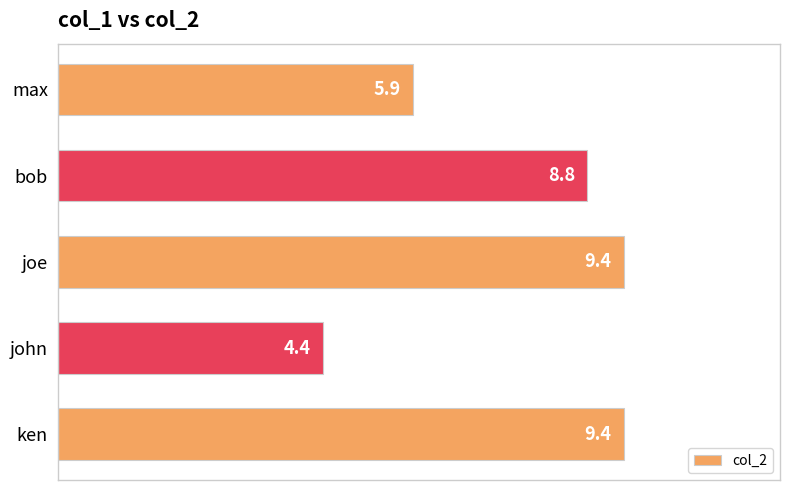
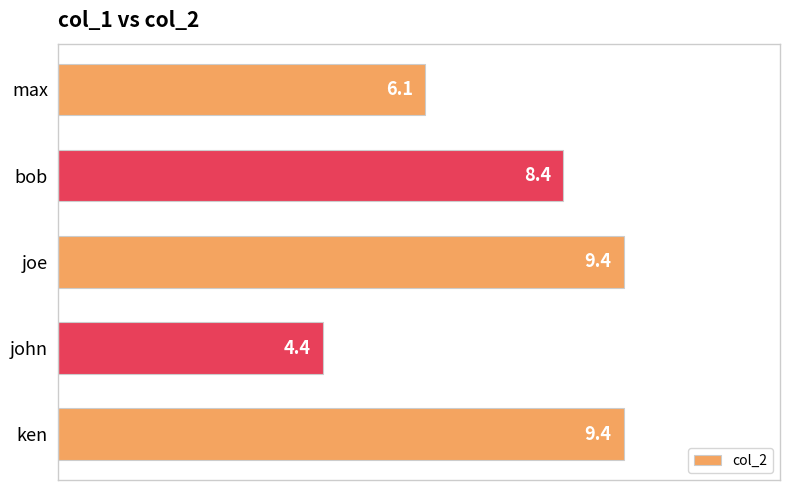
max: 5.9 -> 6.1
bob: 8.8 -> 8.4
